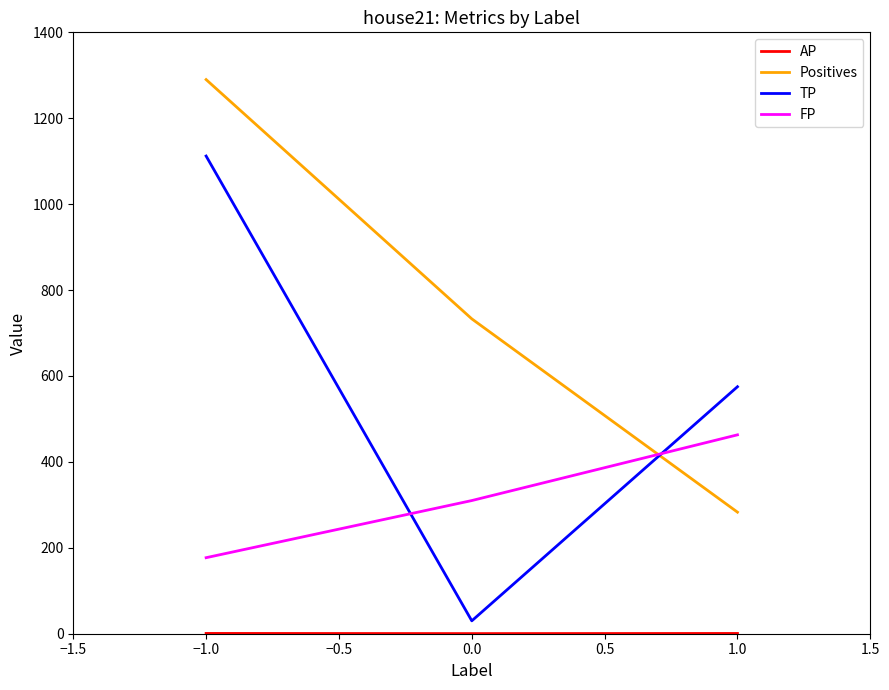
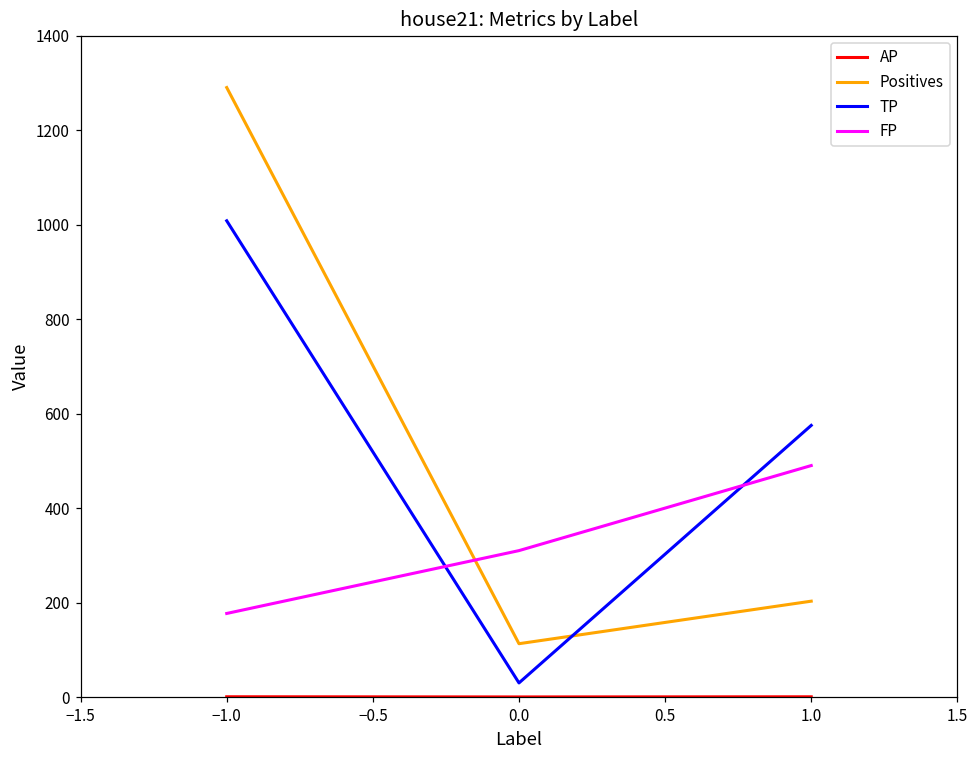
TP, −1.0: 1110 -> 1010
Positives, 0.0: 730 -> 110
Positives, 1.0: 280 -> 200
FP, 1.0: 460 -> 490
